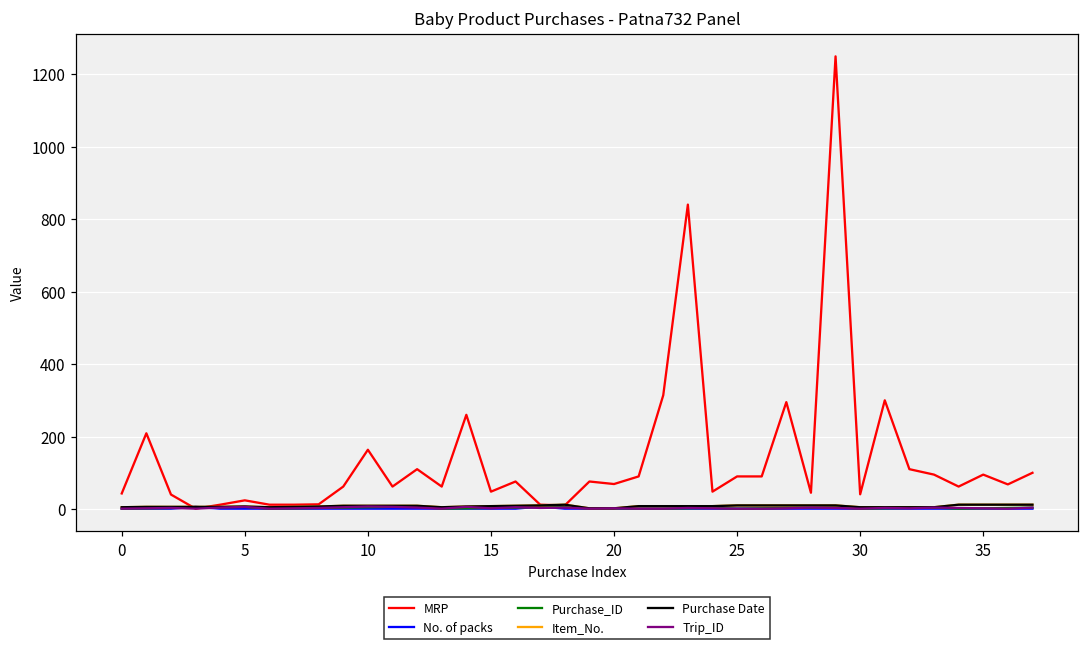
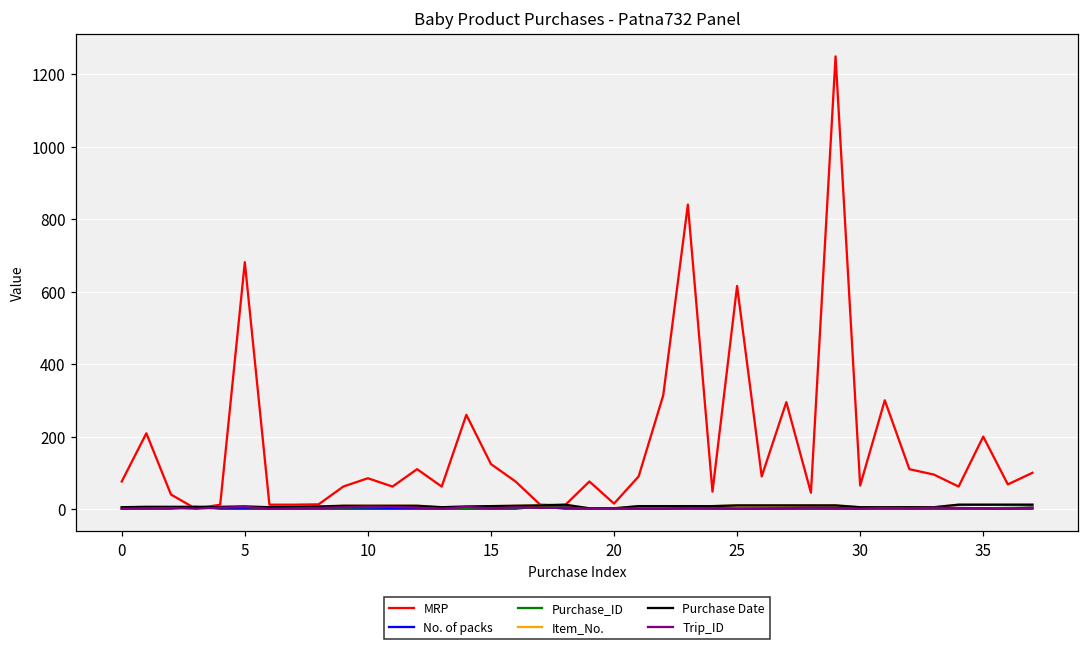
MRP, 0: 40 -> 80
MRP, 5: 20 -> 680
MRP, 10: 160 -> 90
MRP, 15: 50 -> 120
MRP, 20: 70 -> 20
MRP, 25: 90 -> 620
MRP, 30: 40 -> 70
MRP, 35: 100 -> 200
